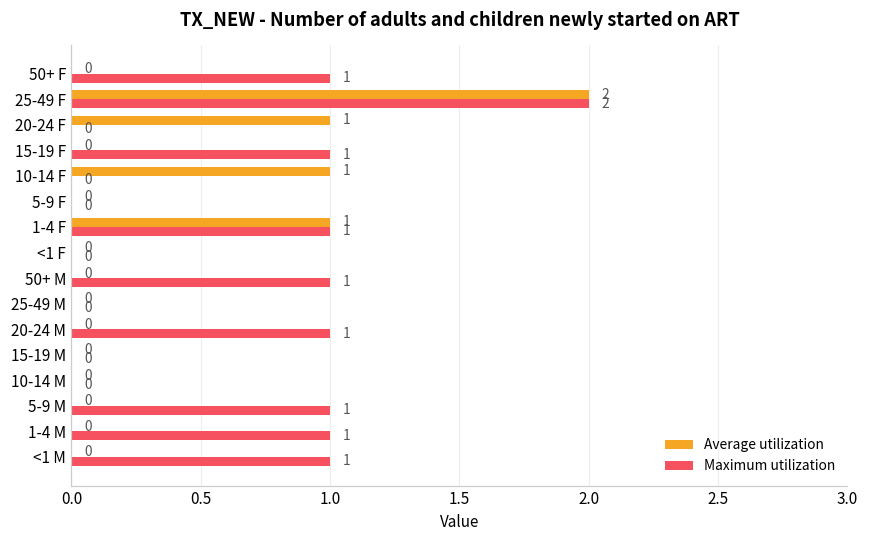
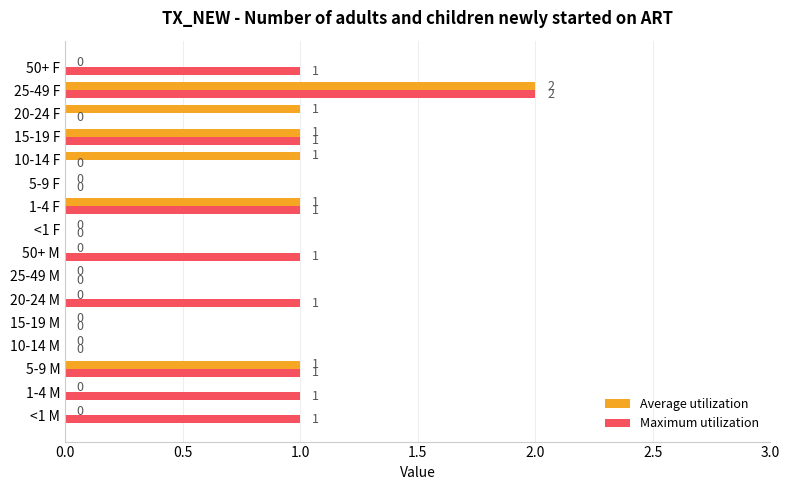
Average utilization, 15-19 F: 0 -> 1
Average utilization, 5-9 M: 0 -> 1
